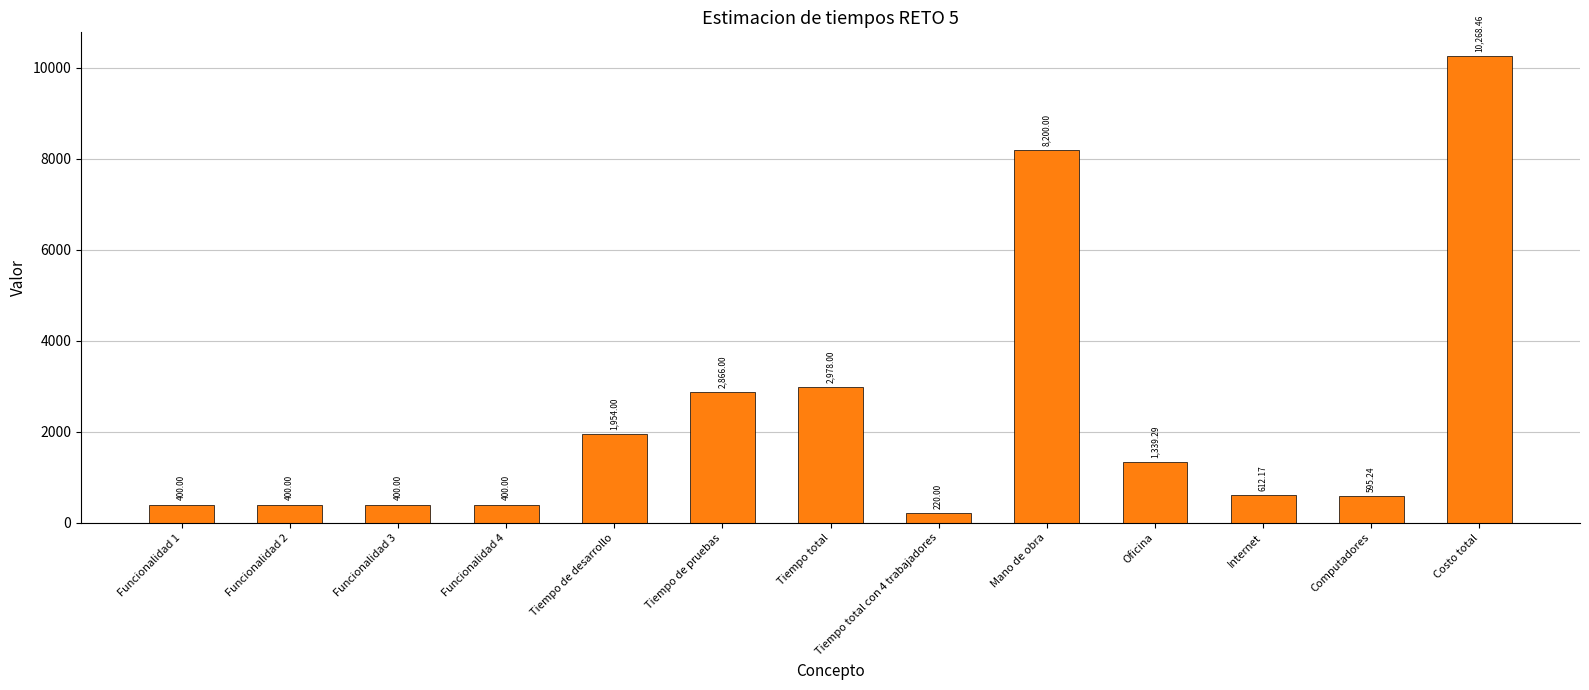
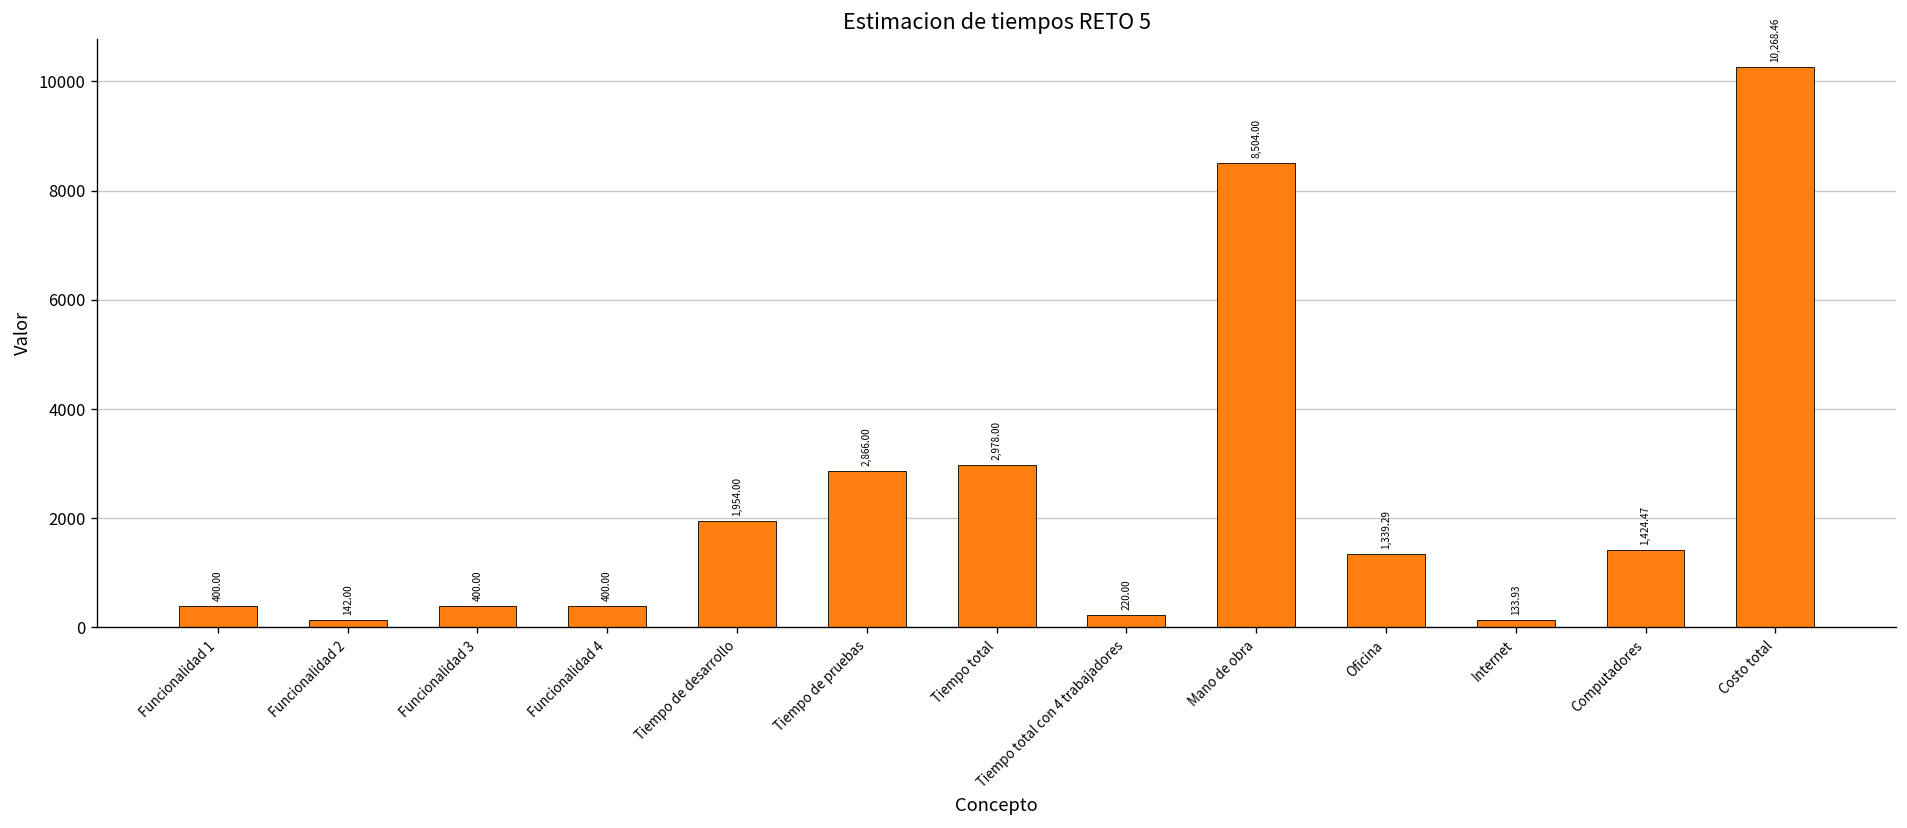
Funcionalidad 2: 400.00 -> 142.00
Mano de obra: 8,200.00 -> 8,504.00
Internet: 612.17 -> 133.93
Computadores: 595.24 -> 1,424.47
